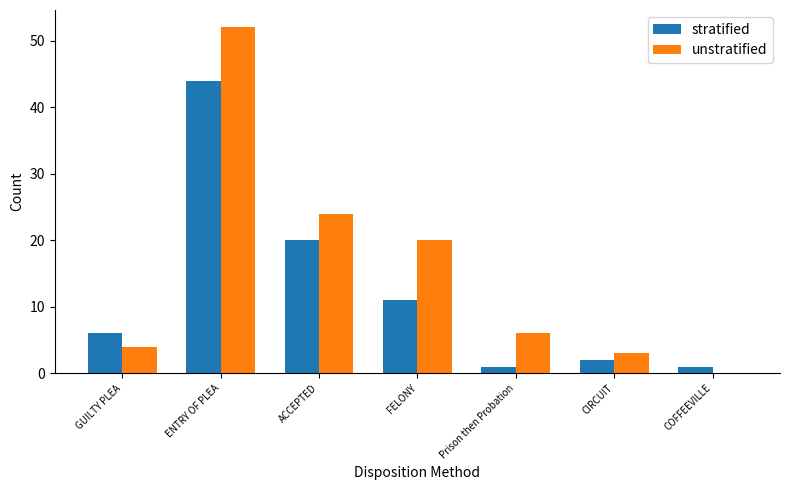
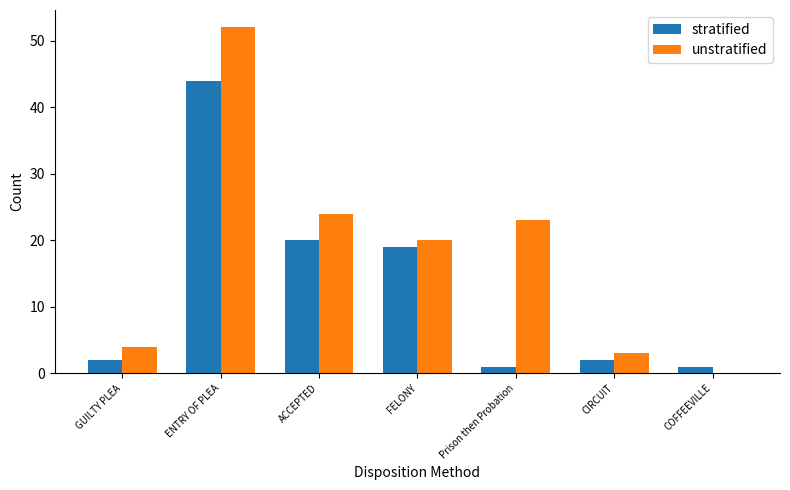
stratified, GUILTY PLEA: 6 -> 2
stratified, FELONY: 11 -> 19
unstratified, Prison then Probation: 6 -> 23
